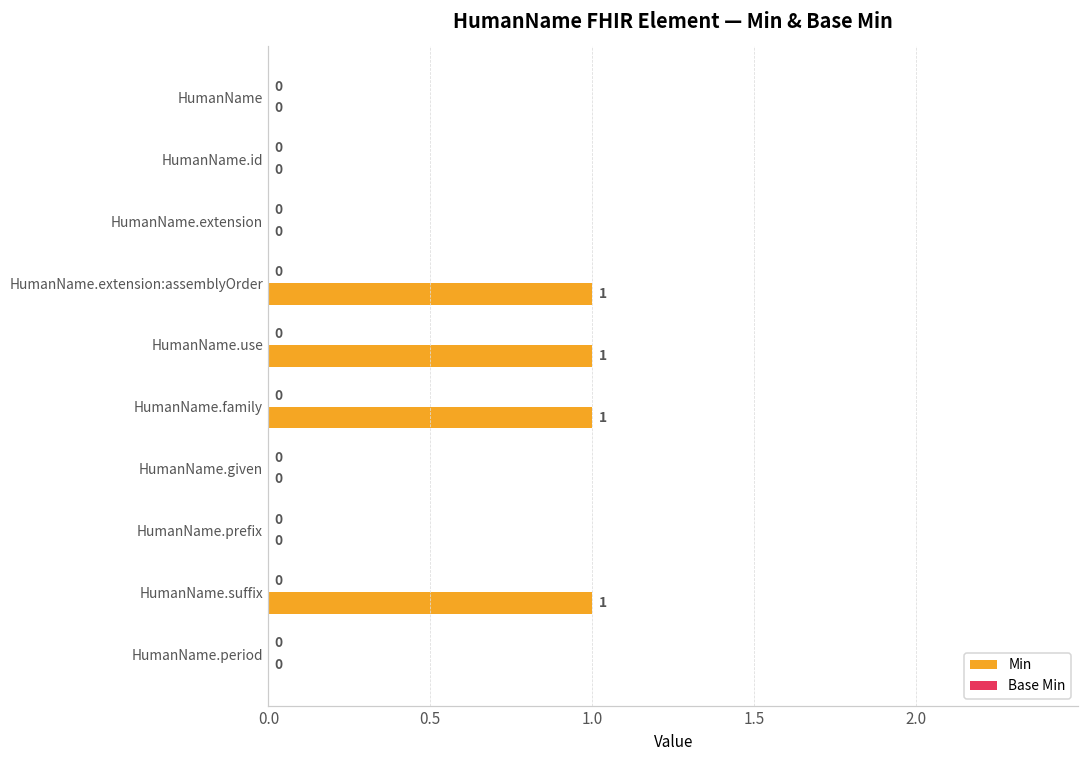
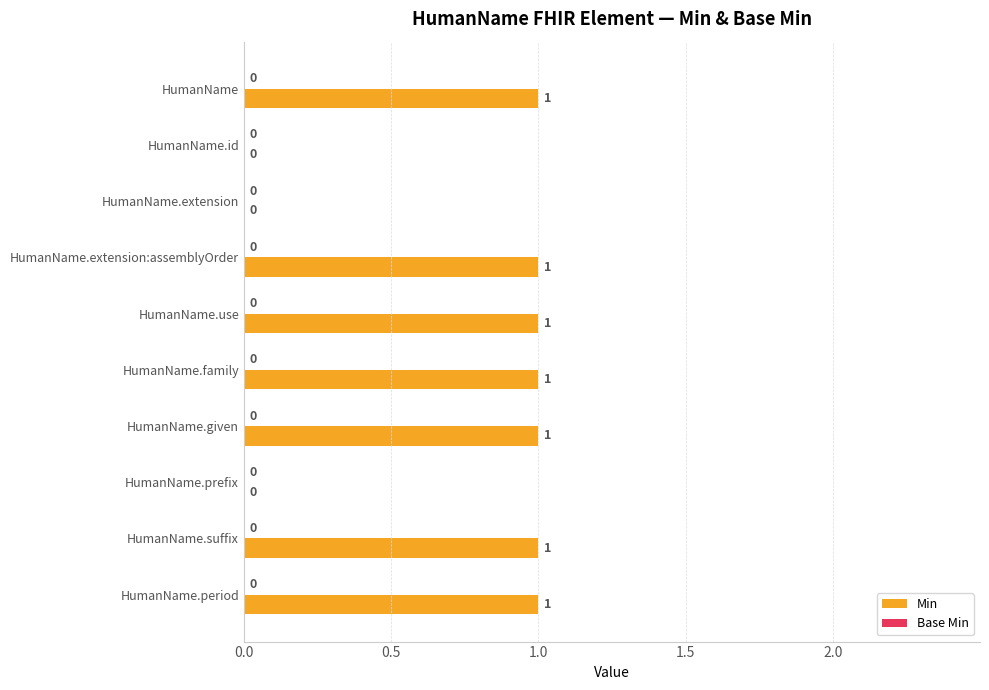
Min, HumanName: 0 -> 1
Min, HumanName.given: 0 -> 1
Min, HumanName.period: 0 -> 1
